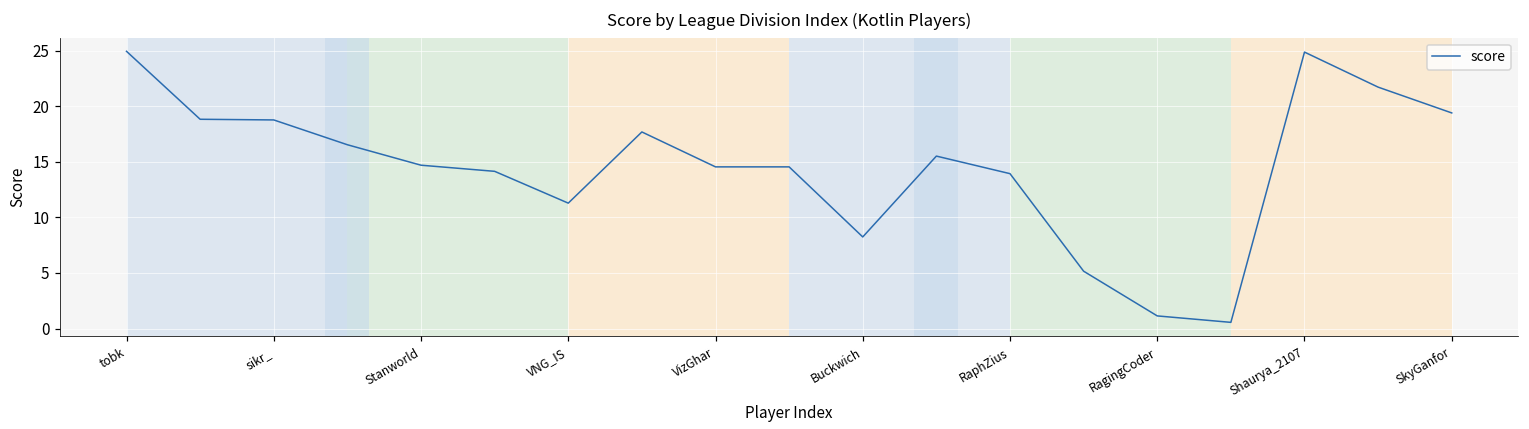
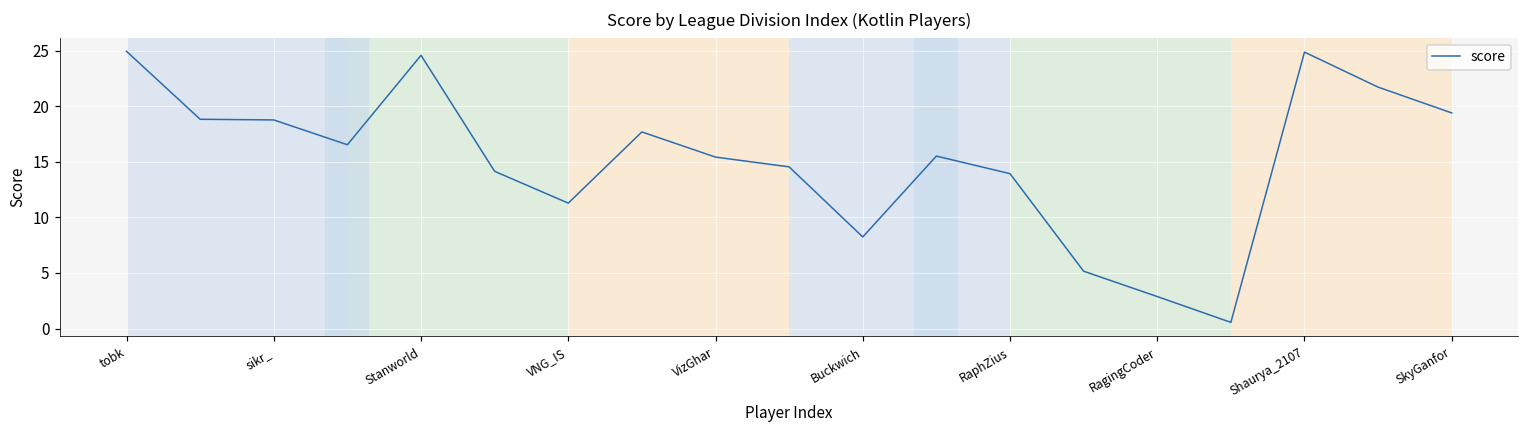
Stanworld: 14.7 -> 24.6
VizGhar: 14.5 -> 15.4
RagingCoder: 1.1 -> 2.9
